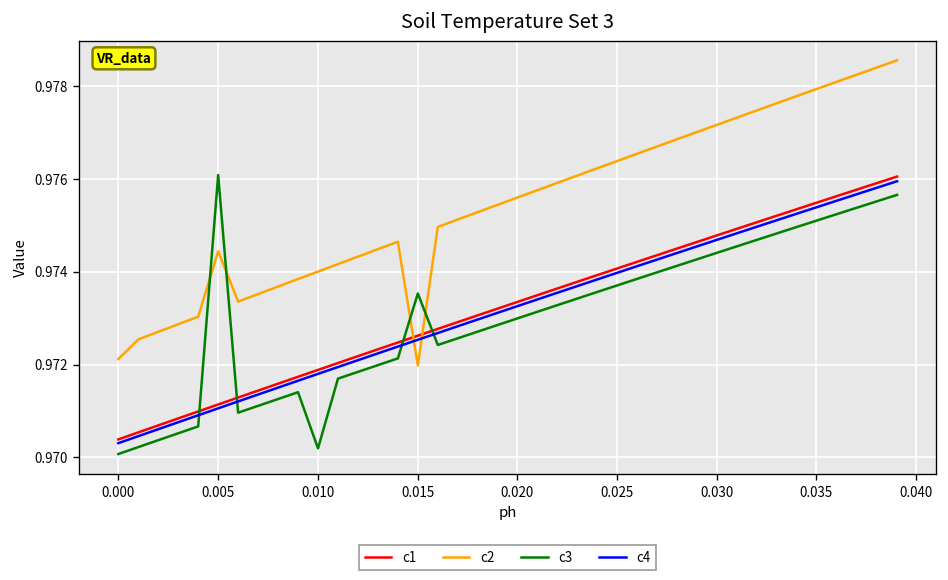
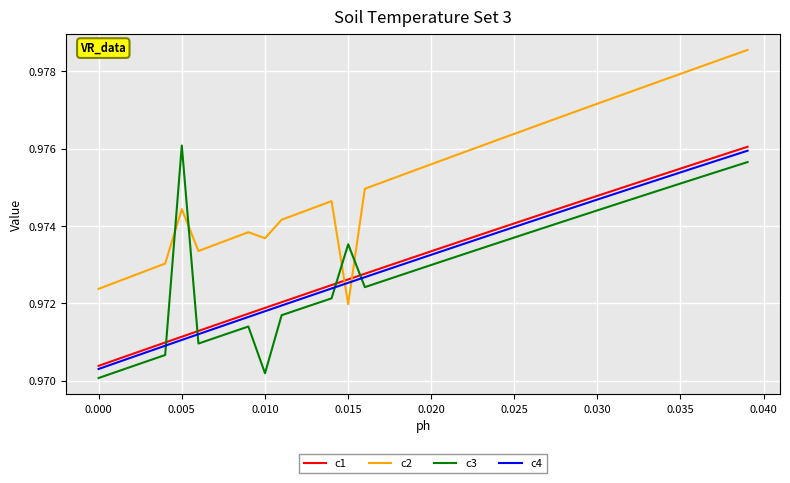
c2, 0.000: 0.9721 -> 0.9724
c2, 0.010: 0.9740 -> 0.9737
